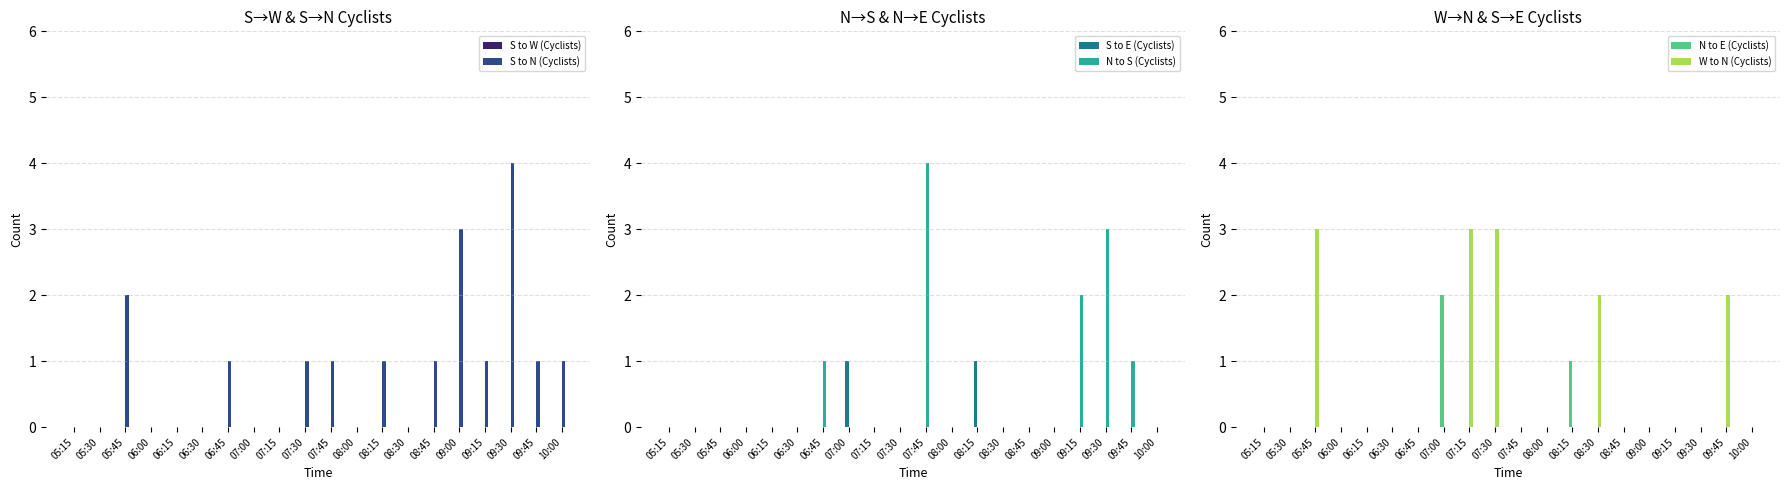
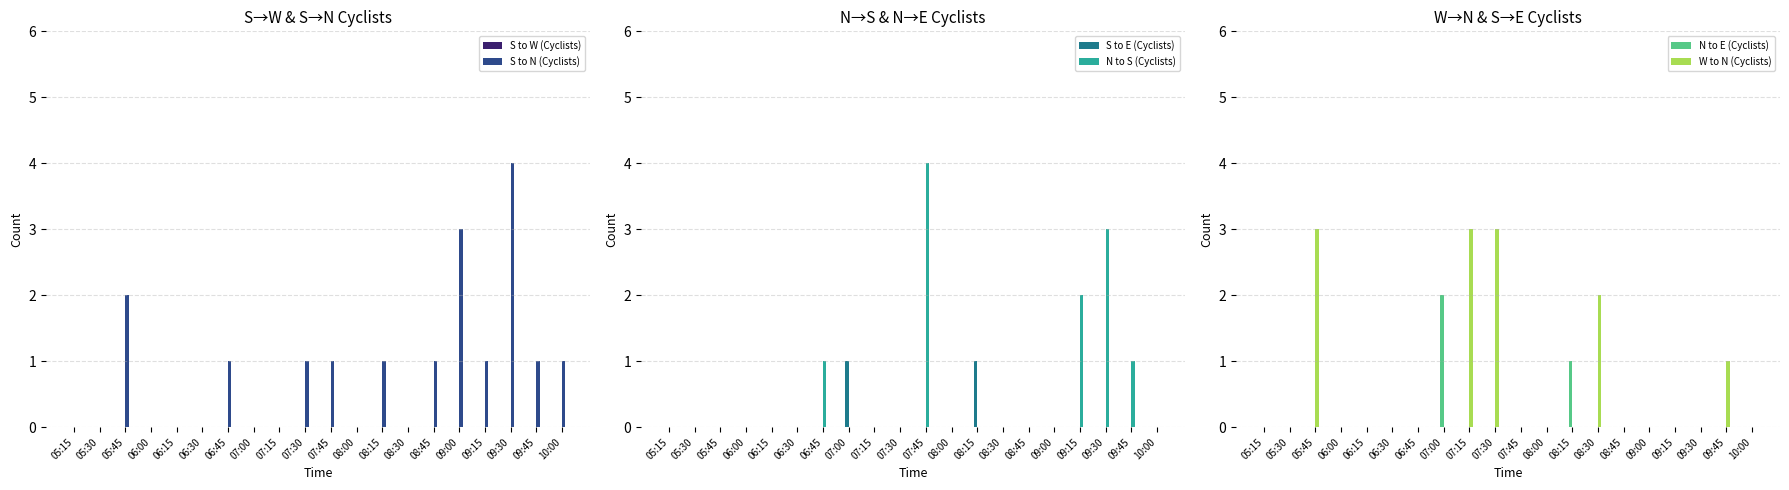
W→N & S→E Cyclists, W to N (Cyclists), 09:45: 2 -> 1
